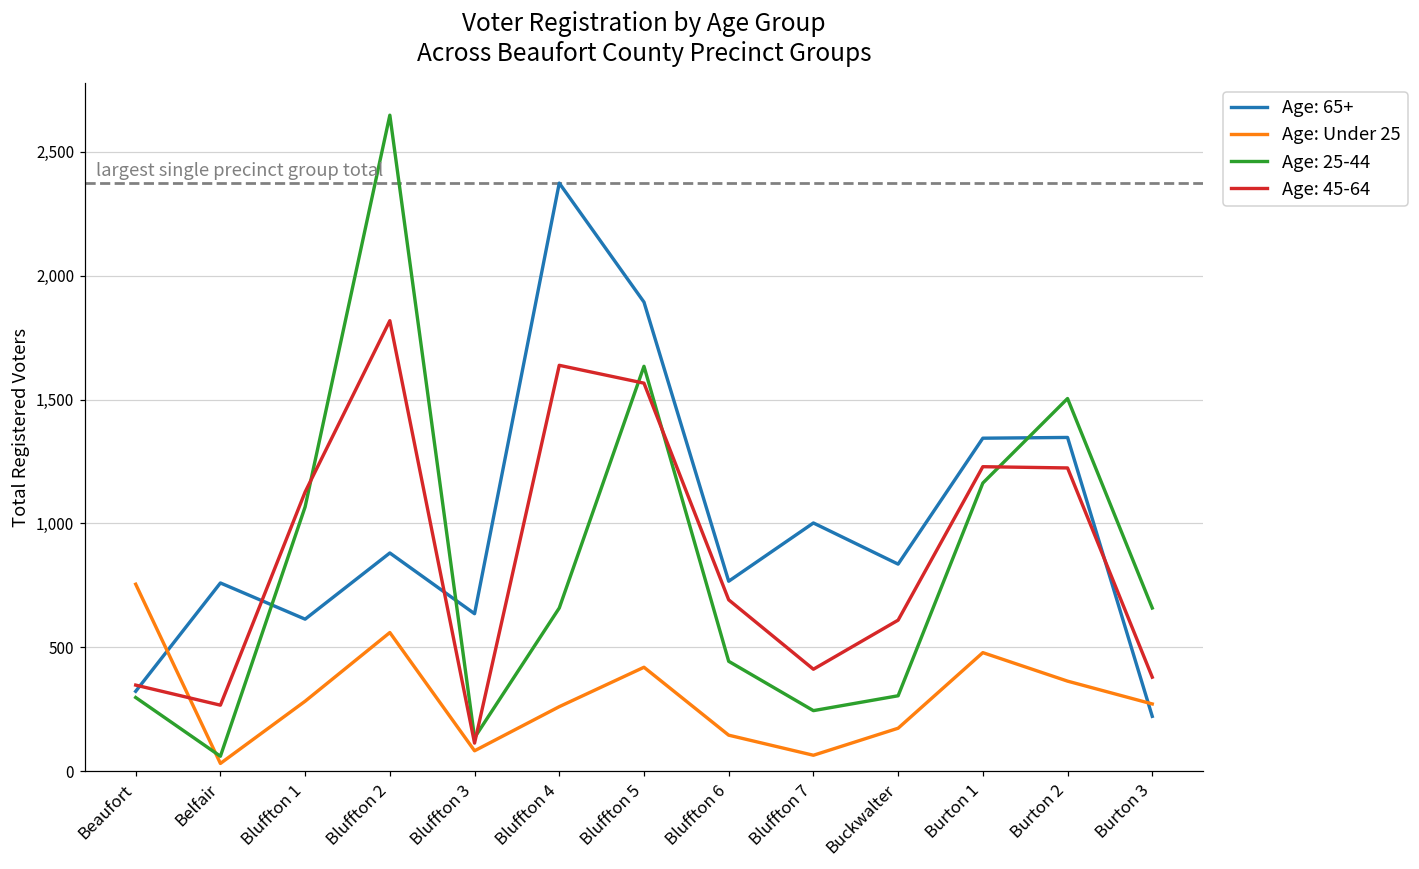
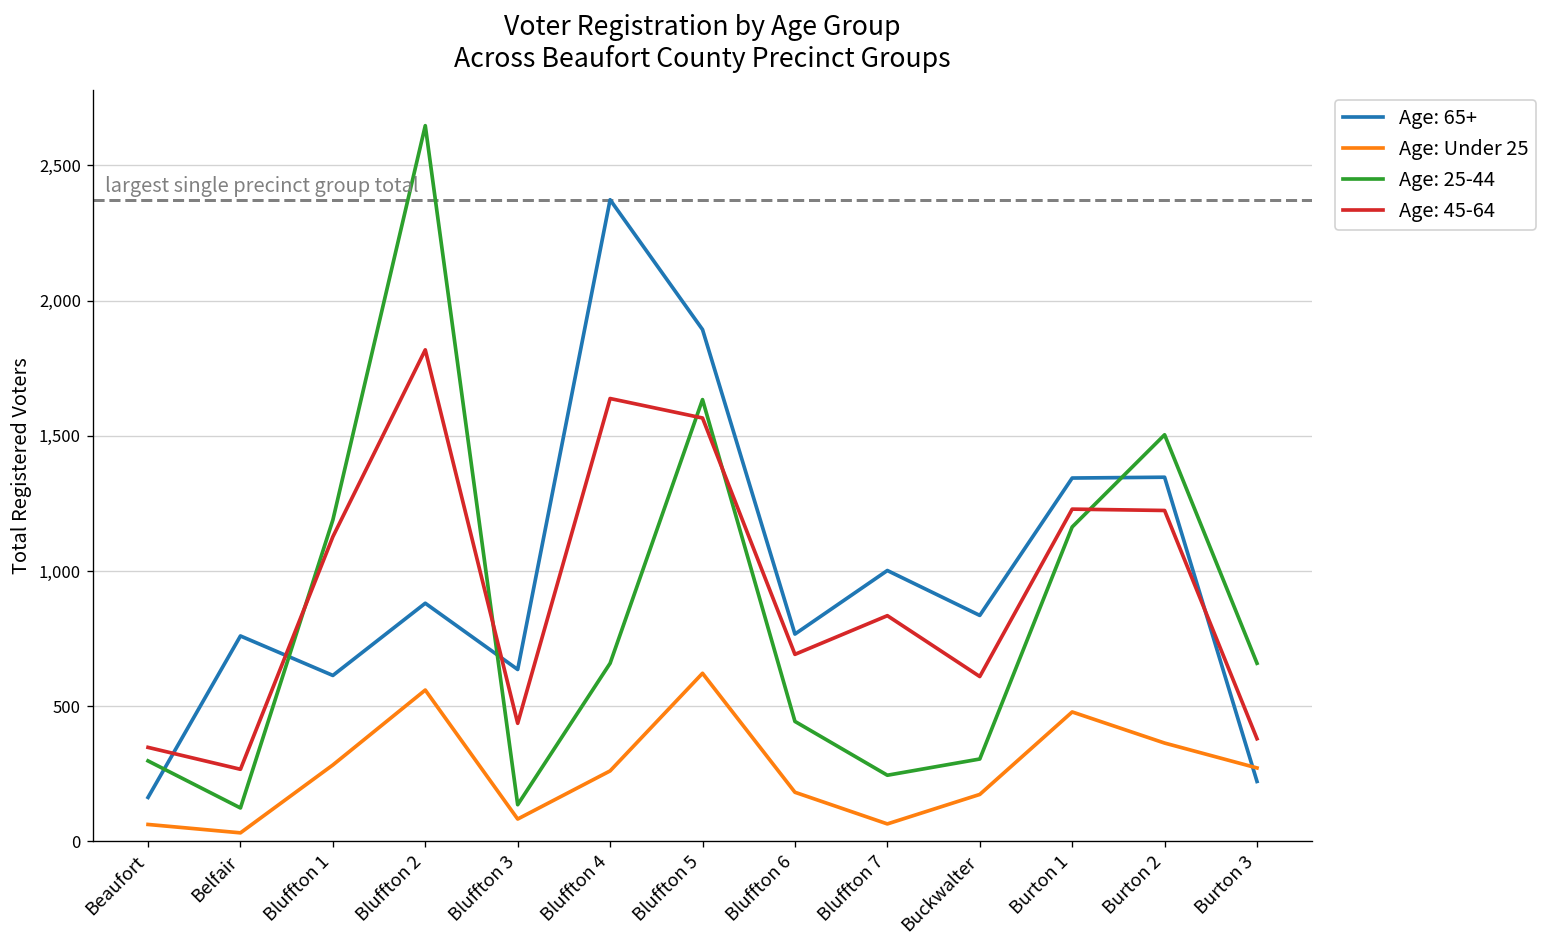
Age: 65+, Beaufort: 320 -> 160
Age: Under 25, Beaufort: 760 -> 60
Age: 25-44, Belfair: 60 -> 120
Age: 25-44, Bluffton 1: 1,070 -> 1,190
Age: 45-64, Bluffton 3: 110 -> 440
Age: Under 25, Bluffton 5: 420 -> 620
Age: Under 25, Bluffton 6: 150 -> 180
Age: 45-64, Bluffton 7: 410 -> 840
